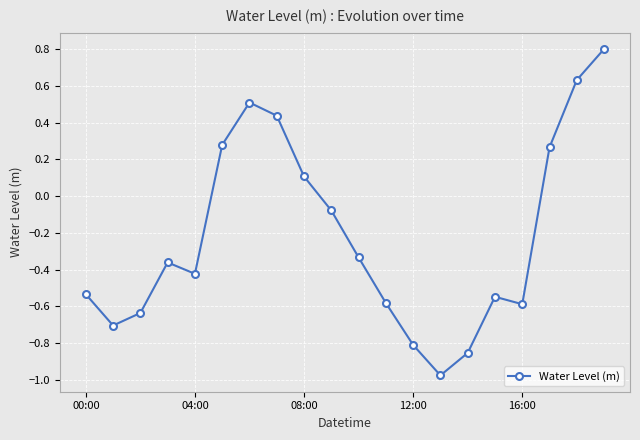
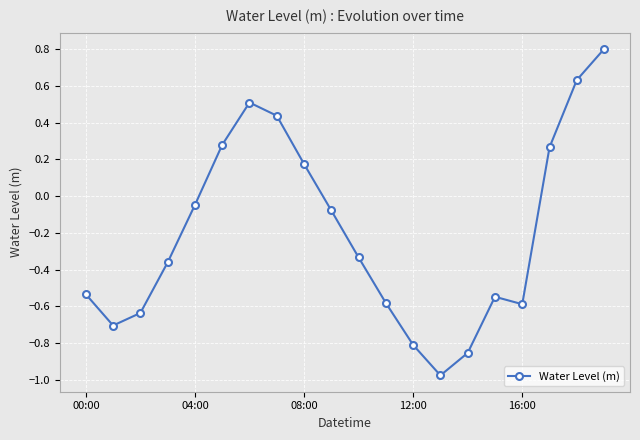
04:00: -0.42 -> -0.05
08:00: 0.11 -> 0.18
